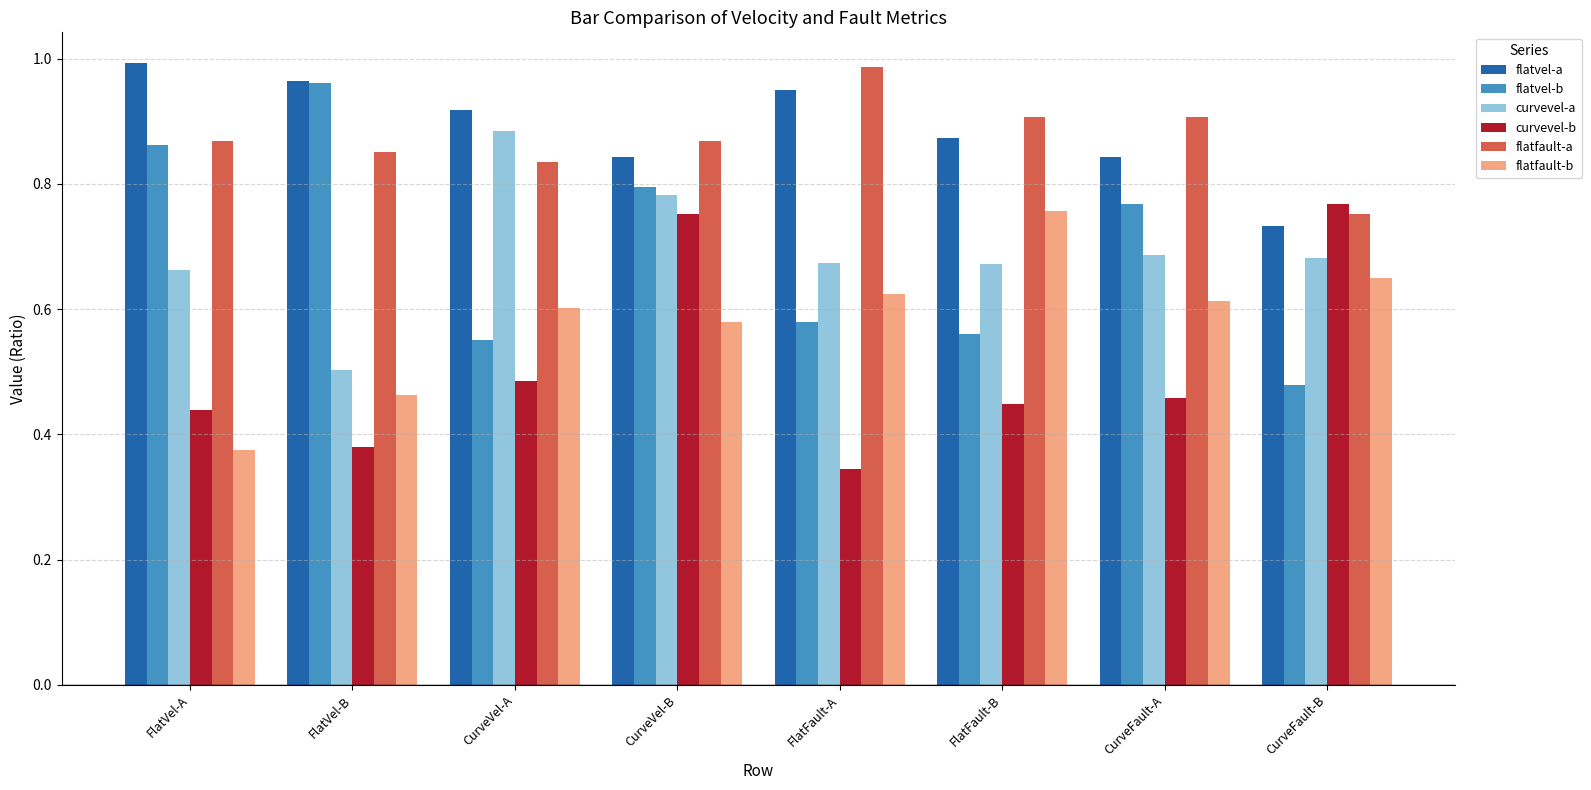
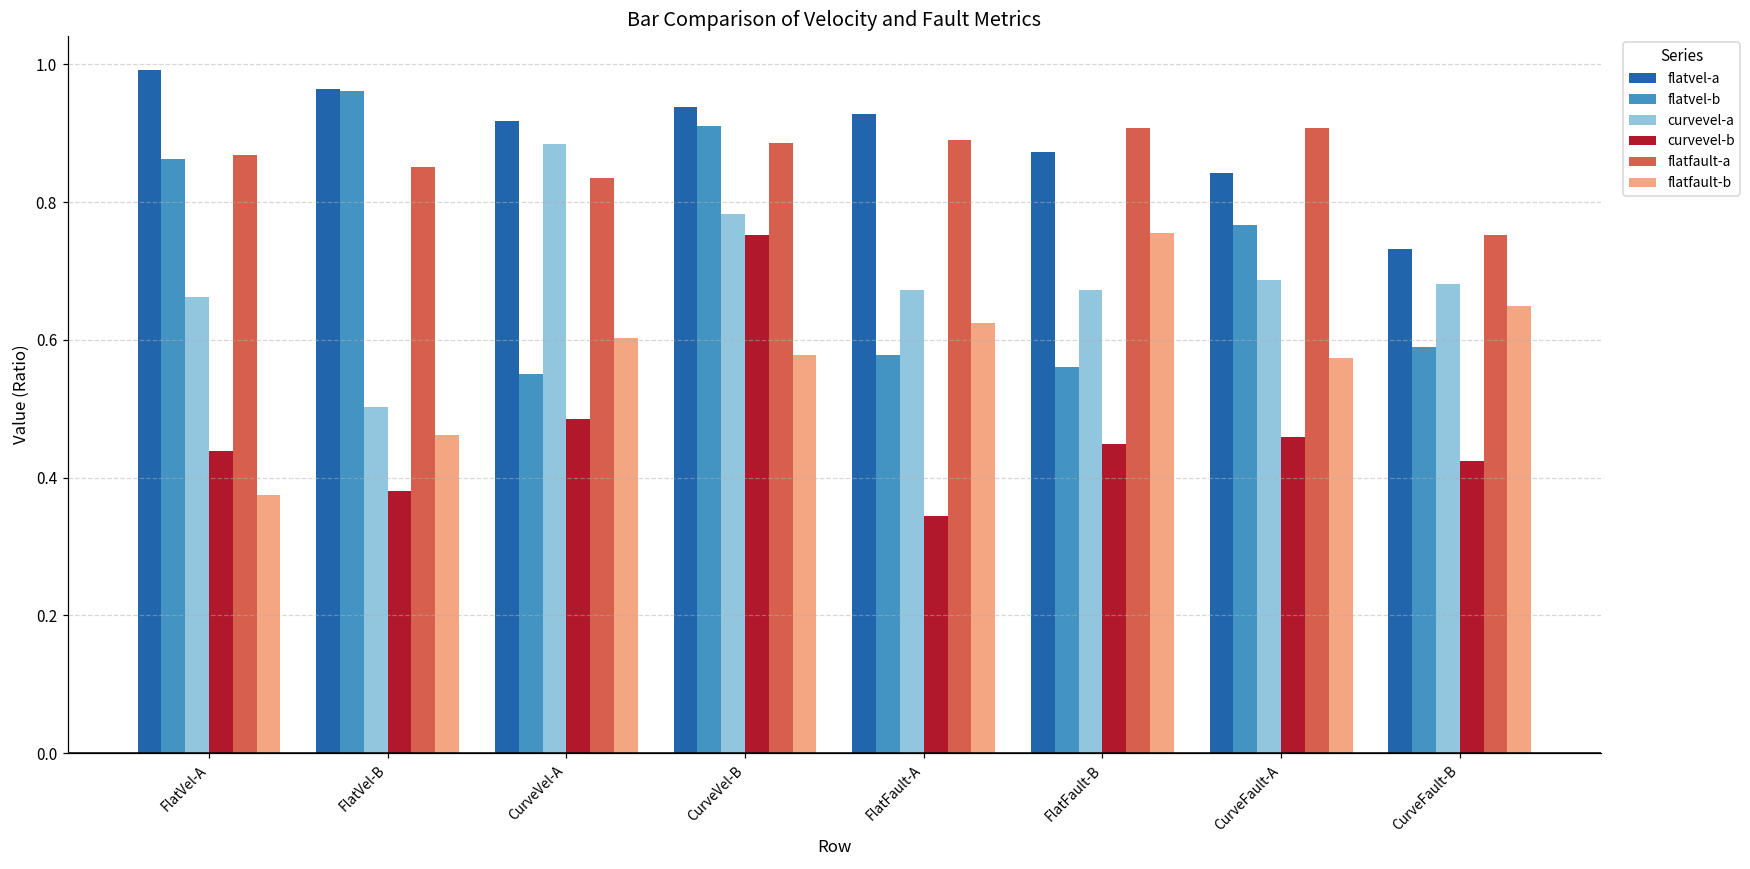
flatvel-a, CurveVel-B: 0.84 -> 0.94
flatvel-b, CurveVel-B: 0.79 -> 0.91
flatfault-a, CurveVel-B: 0.87 -> 0.89
flatvel-a, FlatFault-A: 0.95 -> 0.93
flatfault-a, FlatFault-A: 0.99 -> 0.89
flatfault-b, CurveFault-A: 0.61 -> 0.57
flatvel-b, CurveFault-B: 0.48 -> 0.59
curvevel-b, CurveFault-B: 0.77 -> 0.42
